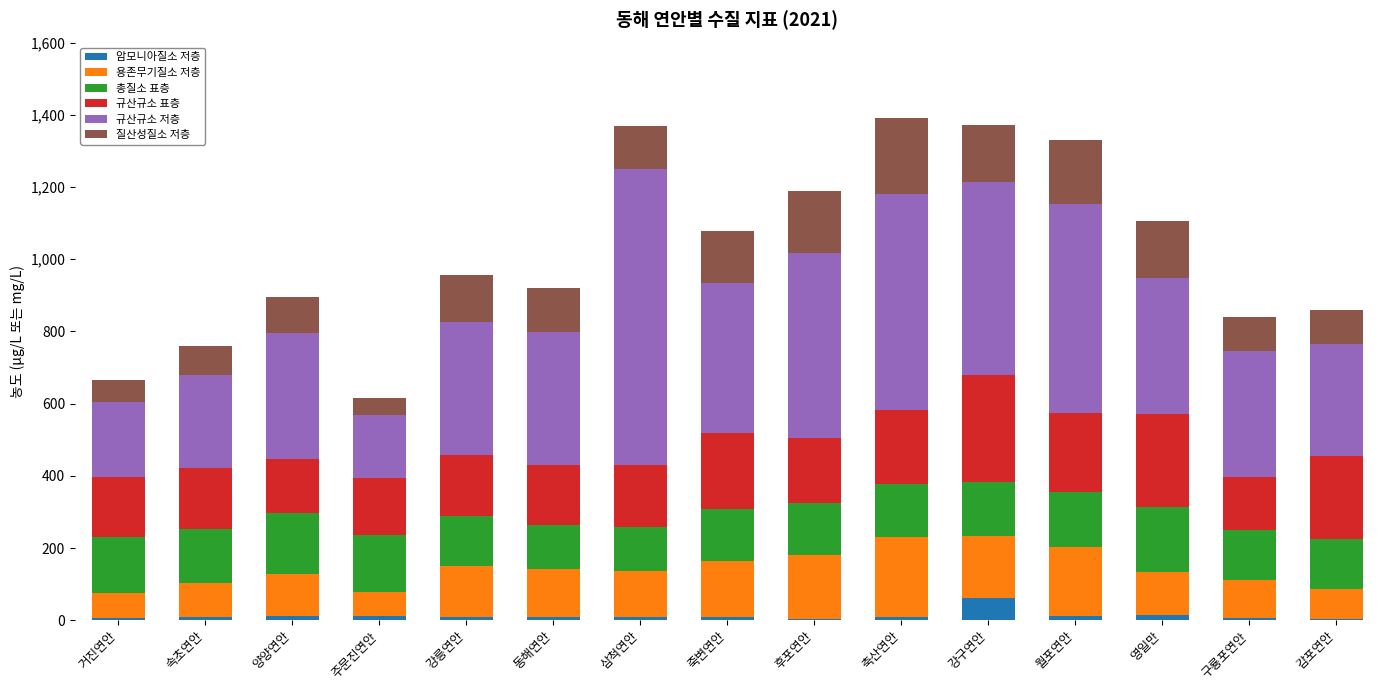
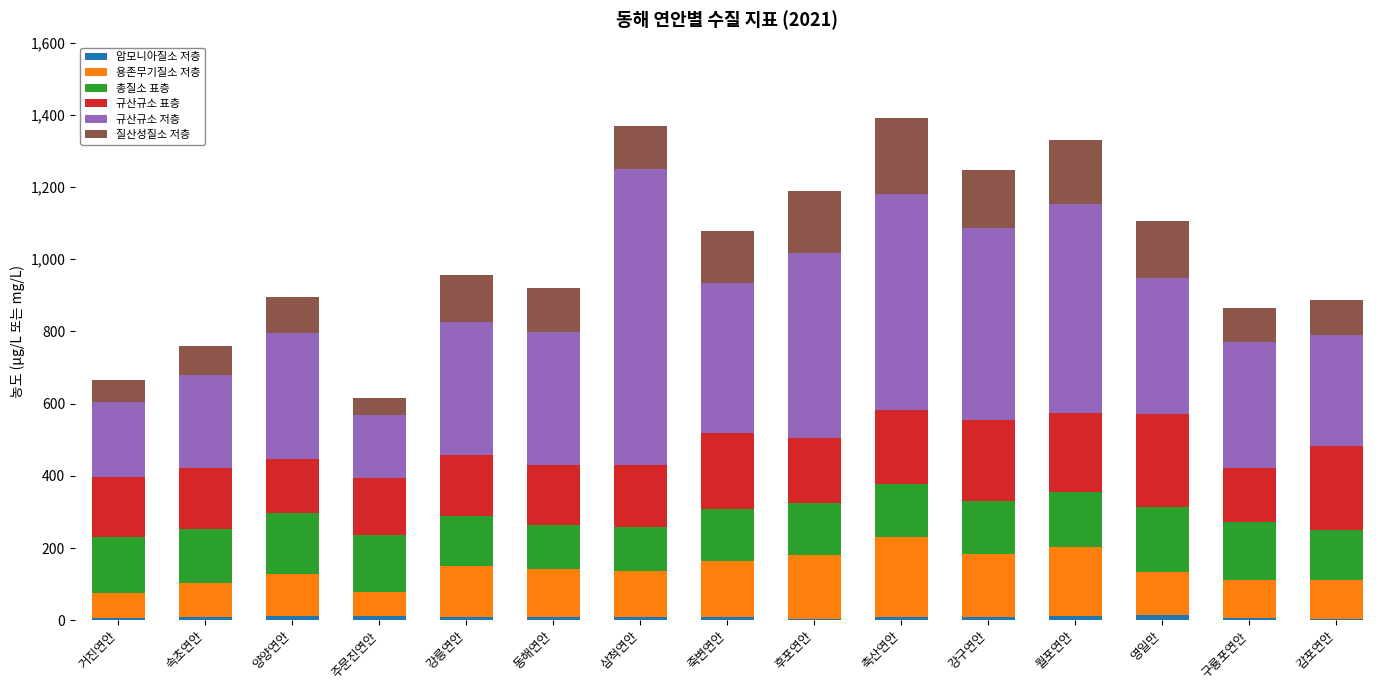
암모니아질소 저층, 강구연안: 60 -> 10
규산규소 표층, 강구연안: 300 -> 220
총질소 표층, 구룡포연안: 140 -> 160
용존무기질소 저층, 감포연안: 80 -> 110
